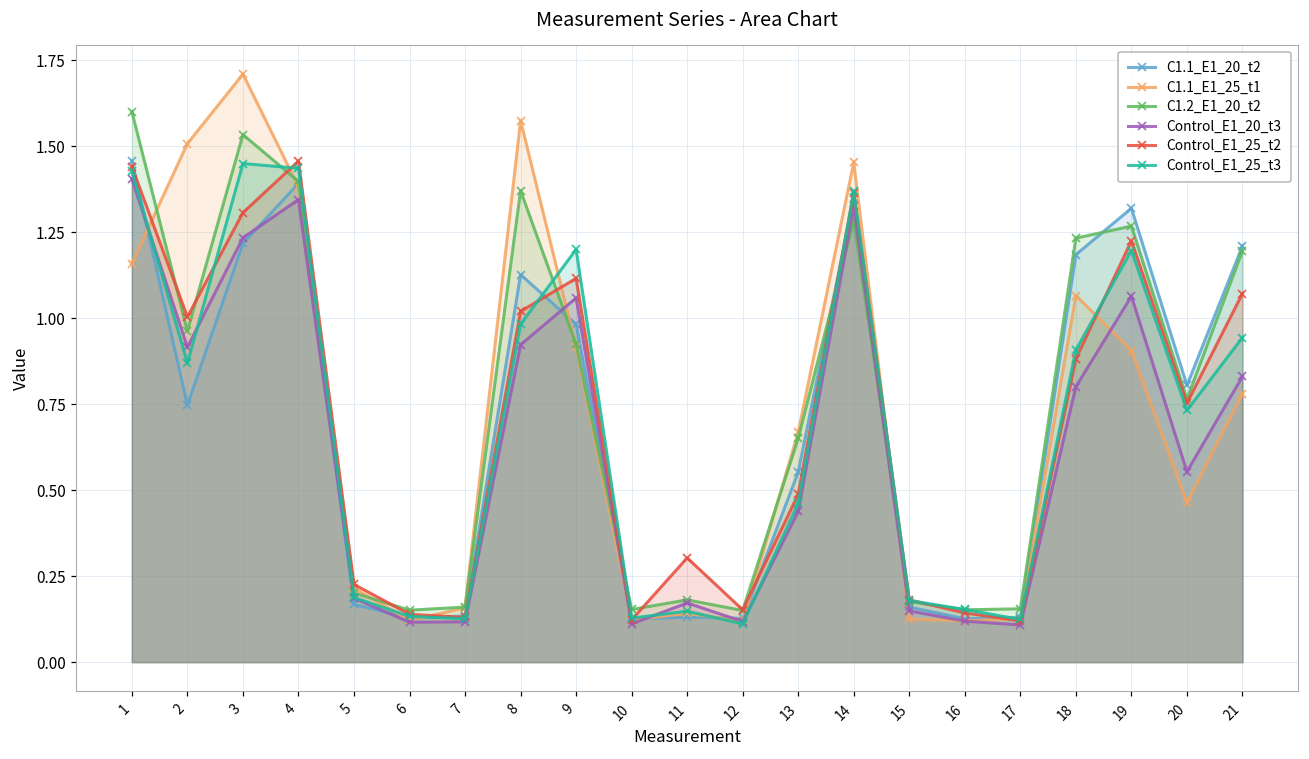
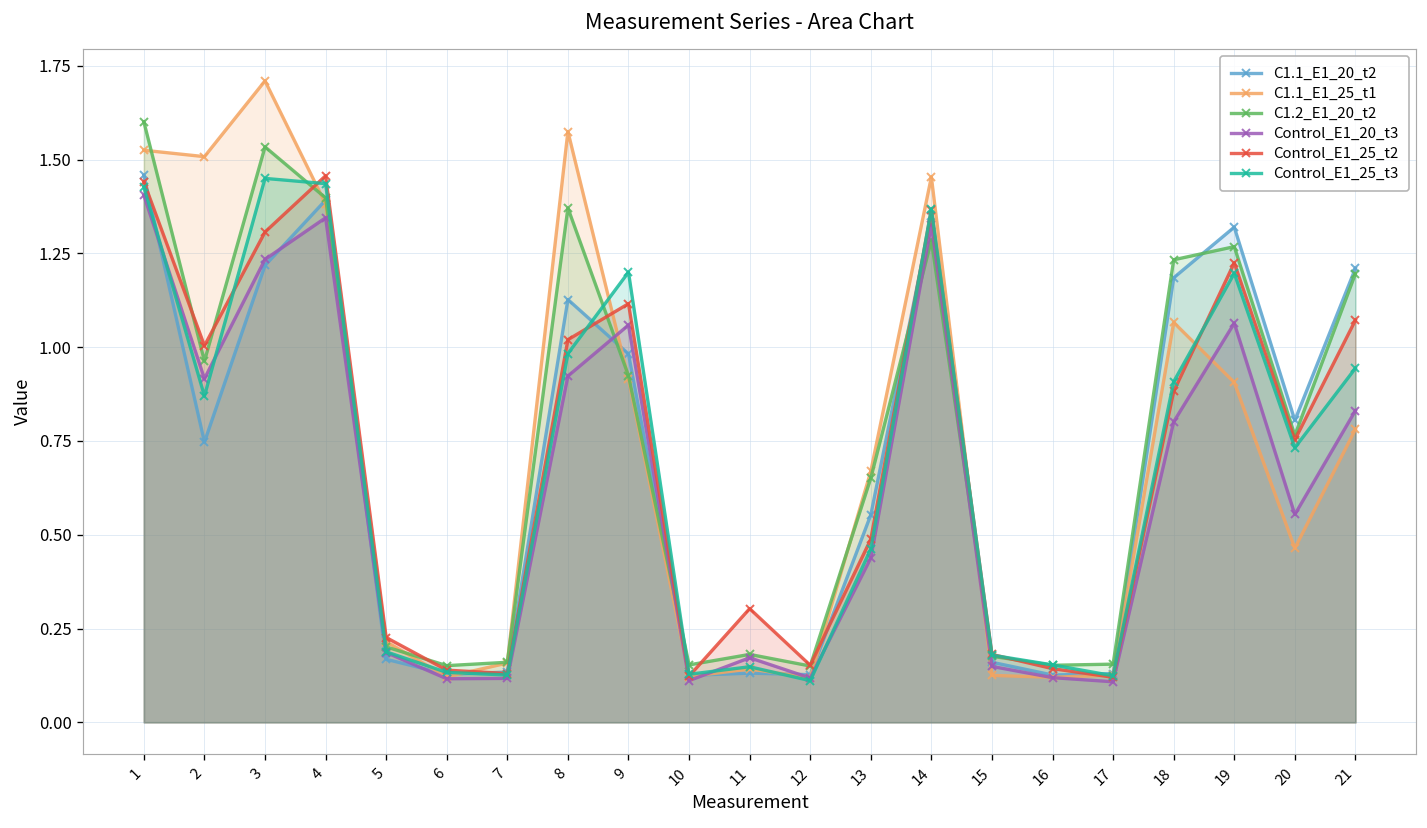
C1.1_E1_25_t1, 1: 1.16 -> 1.53
